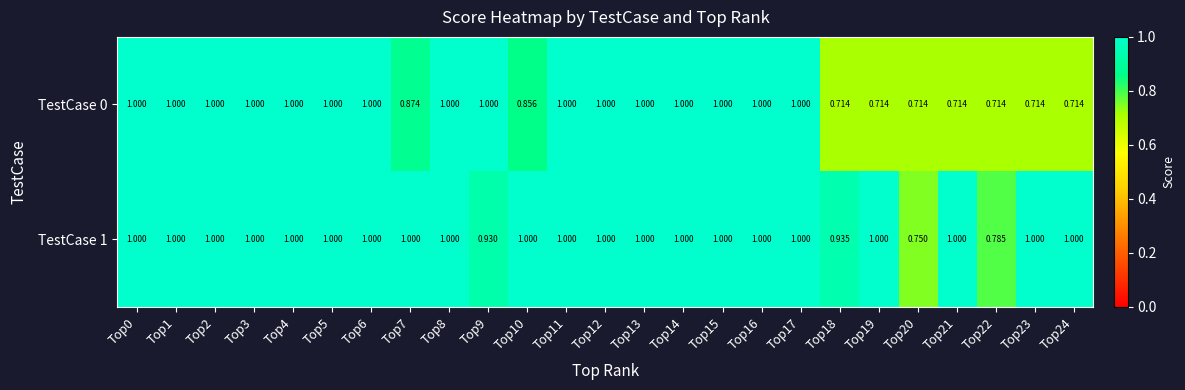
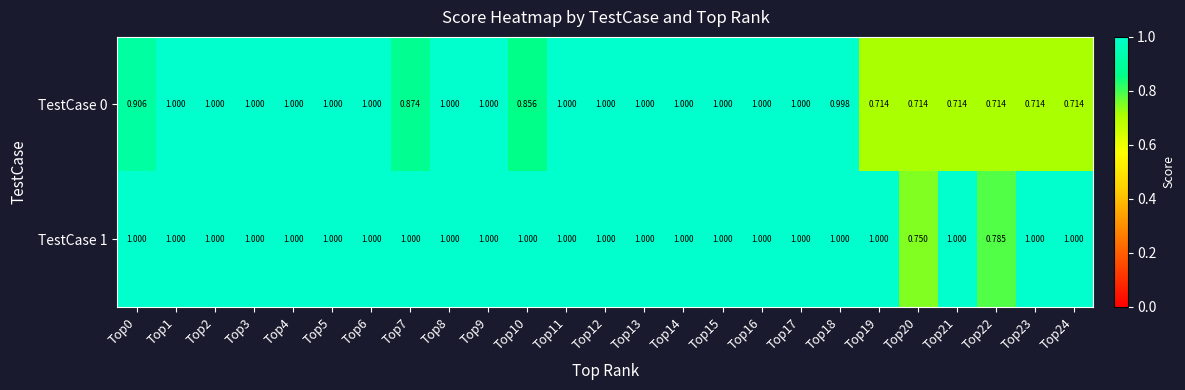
TestCase 0, Top0: 1.000 -> 0.906
TestCase 0, Top18: 0.714 -> 0.998
TestCase 1, Top9: 0.930 -> 1.000
TestCase 1, Top18: 0.935 -> 1.000
